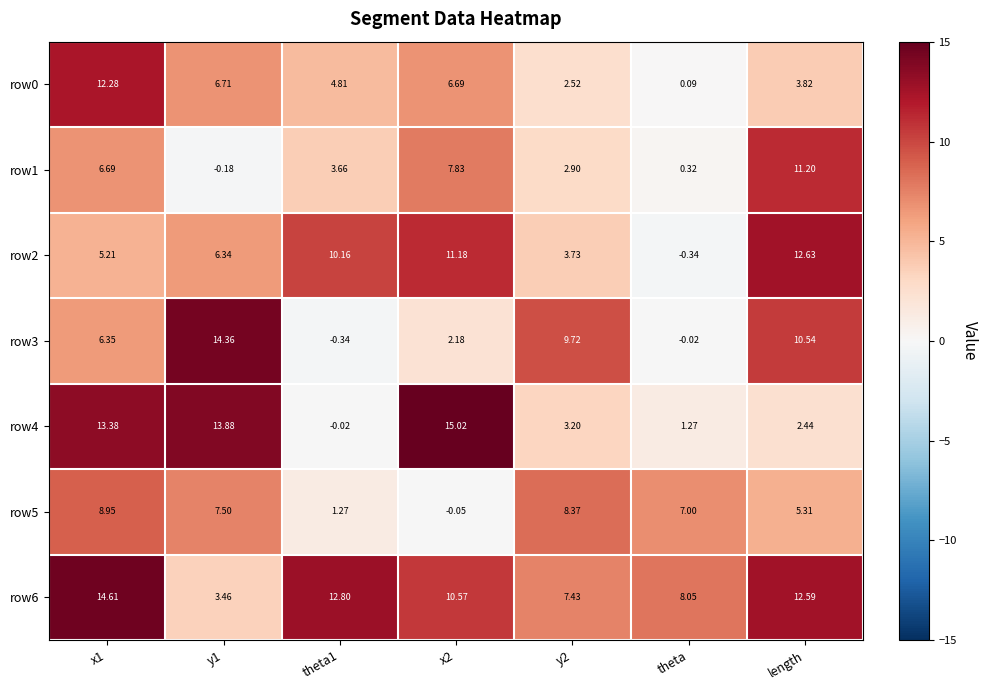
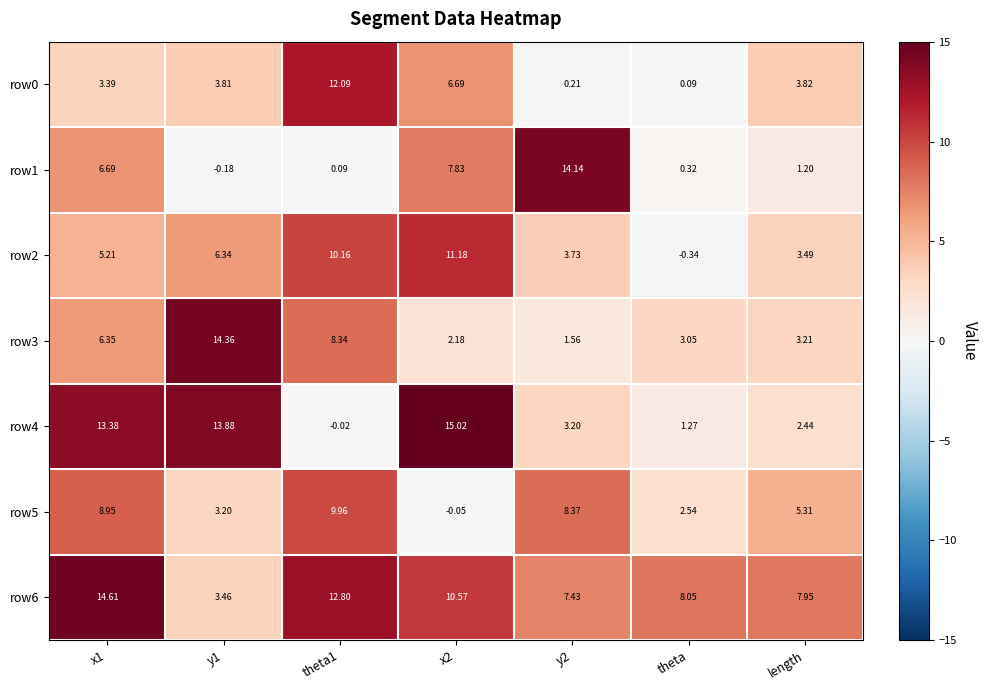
row0, x1: 12.28 -> 3.39
row0, y1: 6.71 -> 3.81
row0, theta1: 4.81 -> 12.09
row0, y2: 2.52 -> 0.21
row1, theta1: 3.66 -> 0.09
row1, y2: 2.90 -> 14.14
row1, length: 11.20 -> 1.20
row2, length: 12.63 -> 3.49
row3, theta1: -0.34 -> 8.34
row3, y2: 9.72 -> 1.56
row3, theta: -0.02 -> 3.05
row3, length: 10.54 -> 3.21
row5, y1: 7.50 -> 3.20
row5, theta1: 1.27 -> 9.96
row5, theta: 7.00 -> 2.54
row6, length: 12.59 -> 7.95
